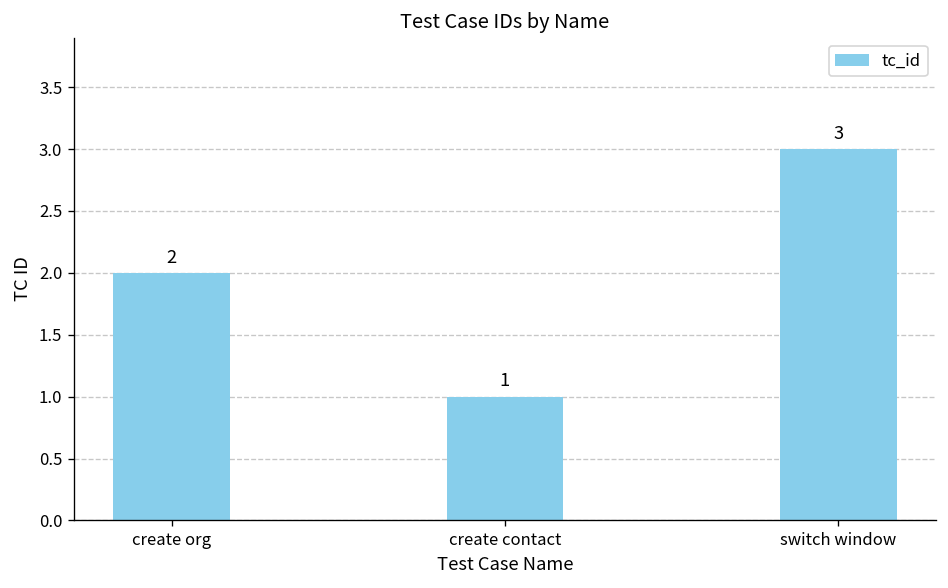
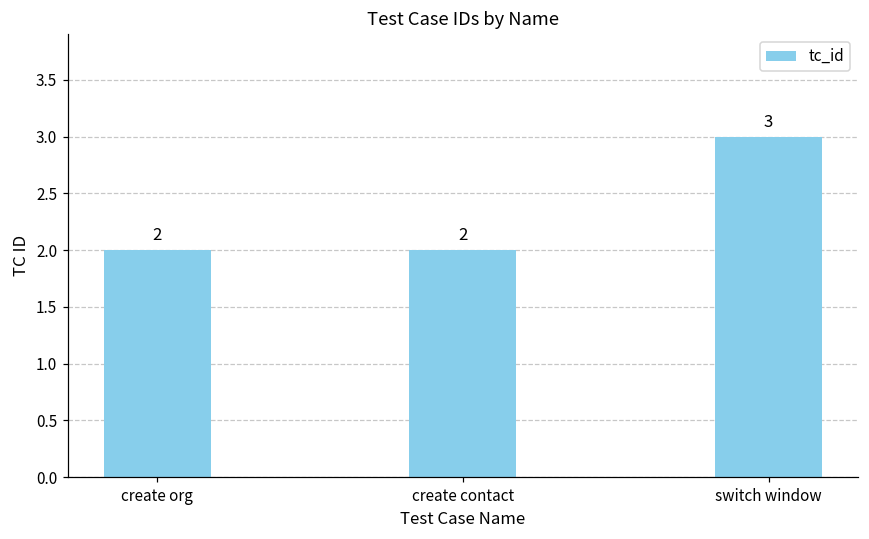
create contact: 1 -> 2
